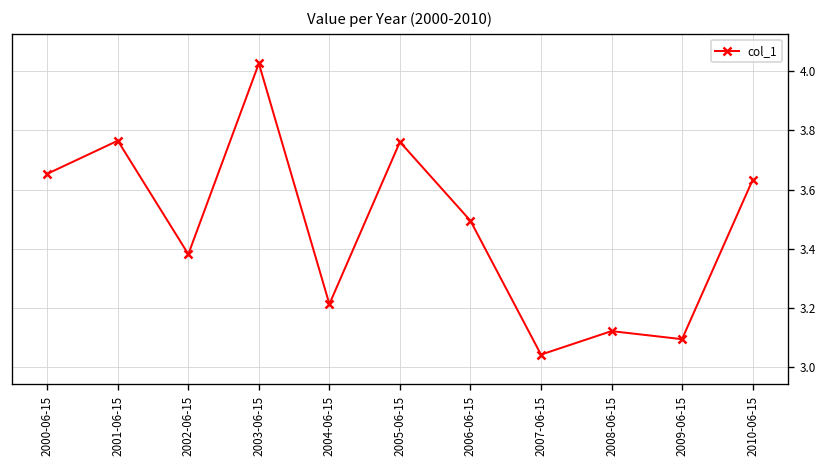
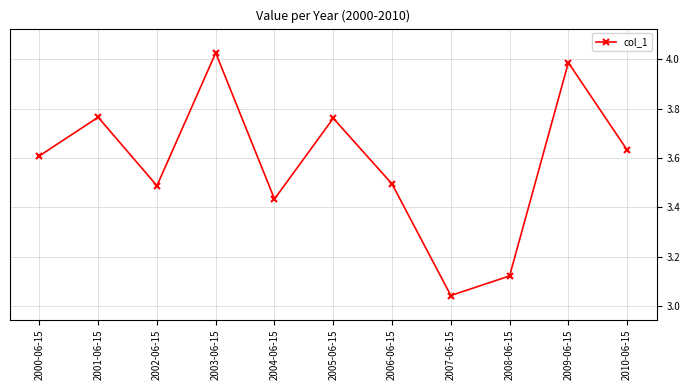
2000-06-15: 3.65 -> 3.61
2002-06-15: 3.38 -> 3.49
2004-06-15: 3.21 -> 3.43
2009-06-15: 3.10 -> 3.99
